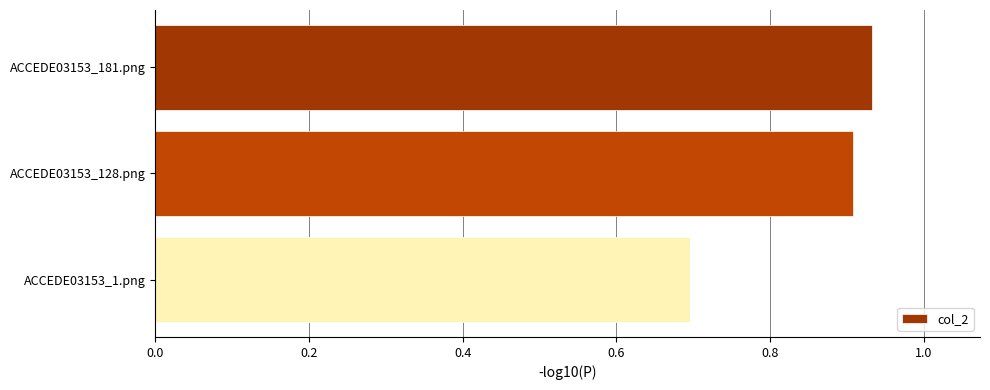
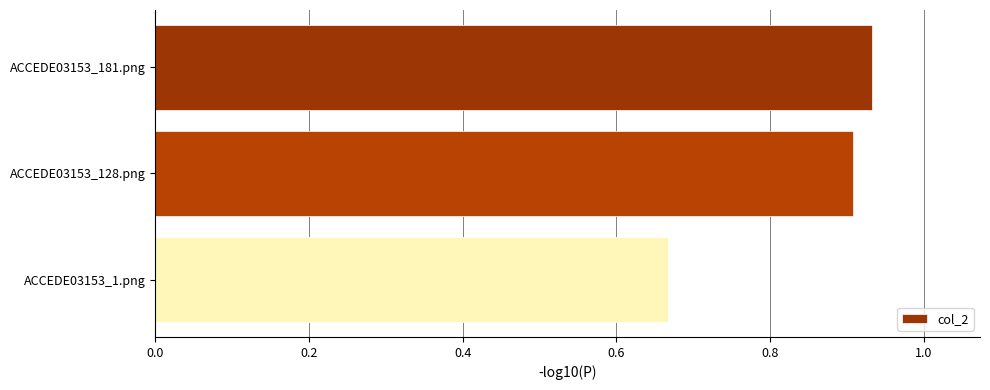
ACCEDE03153_1.png: 0.70 -> 0.67
